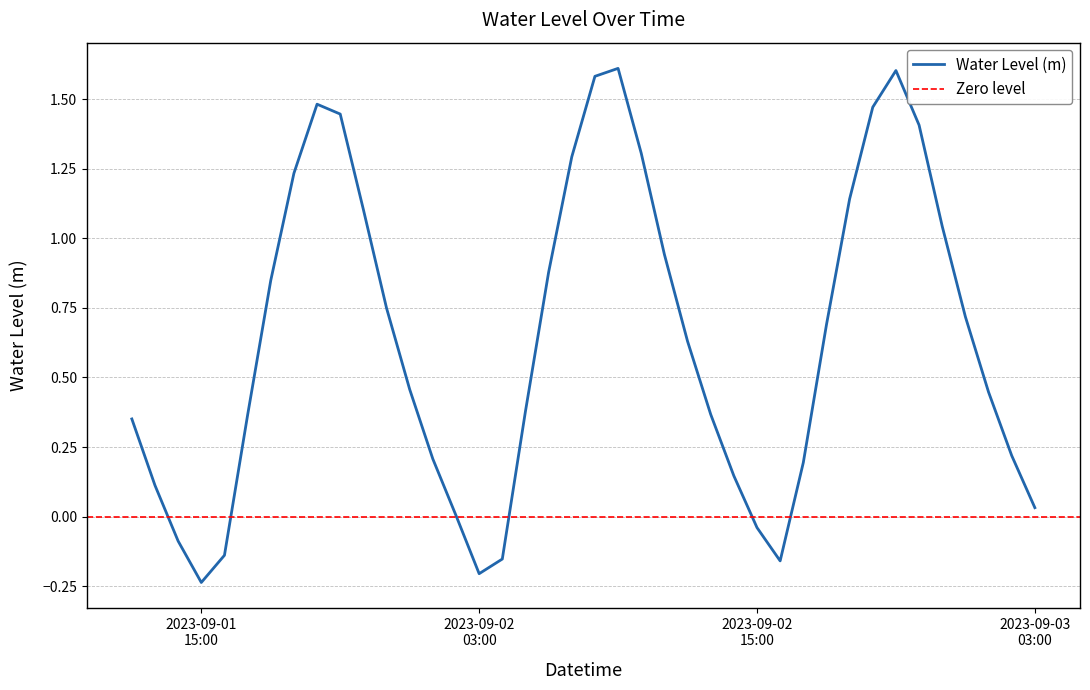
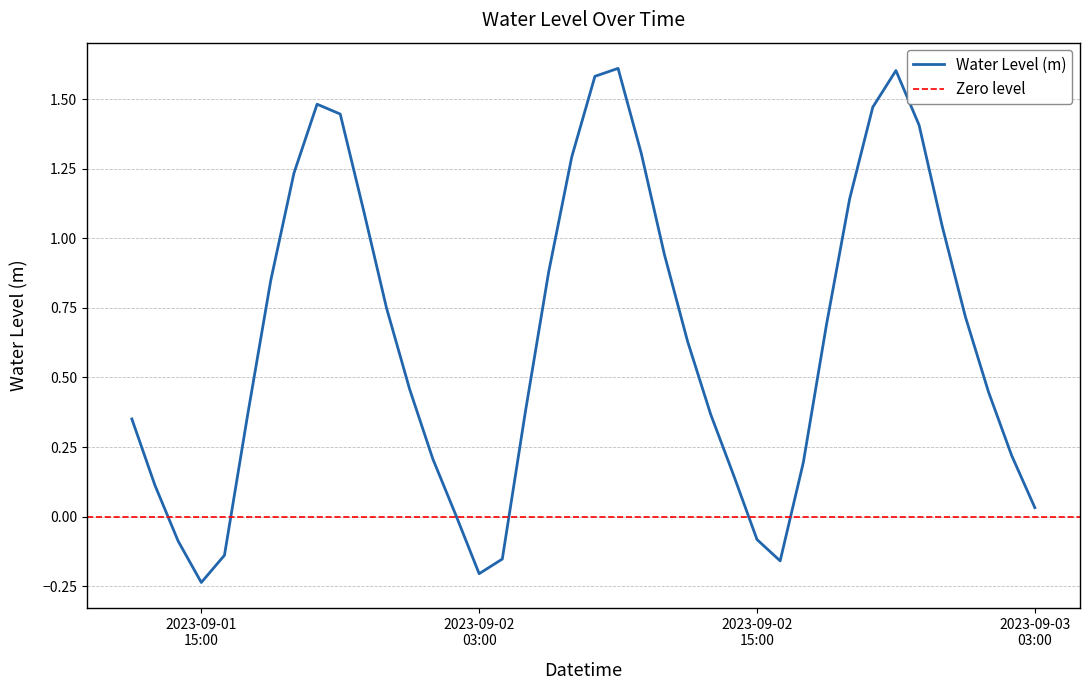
2023-09-02 15:00: -0.04 -> -0.08
